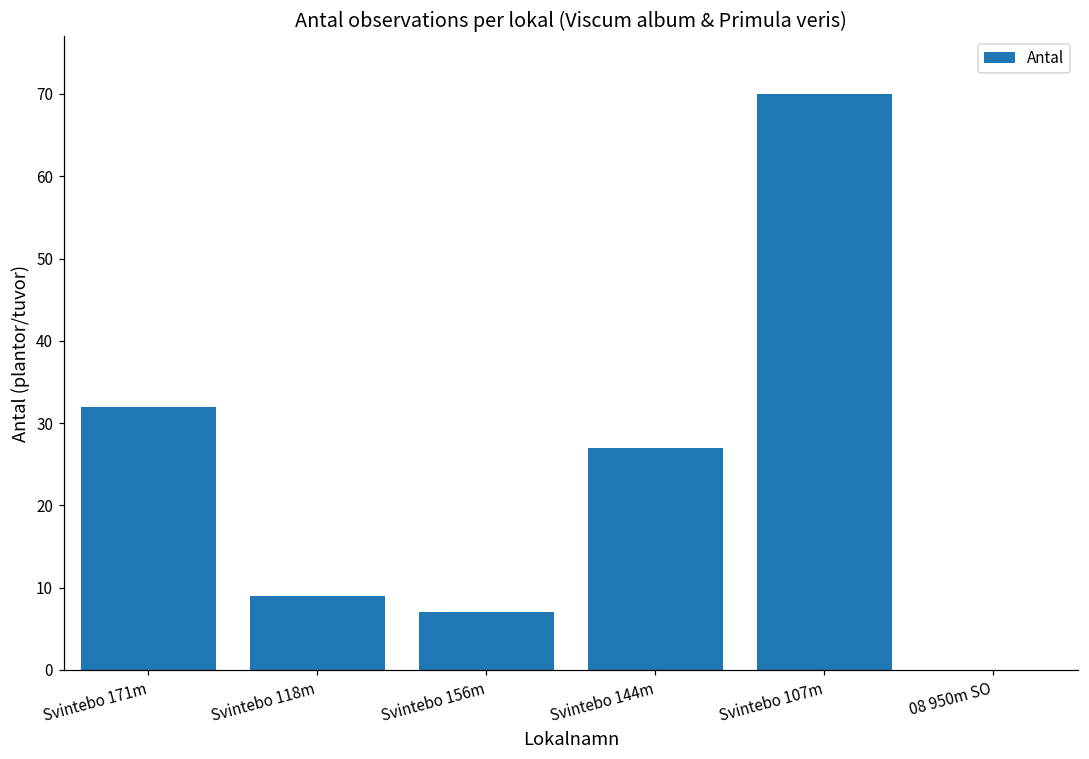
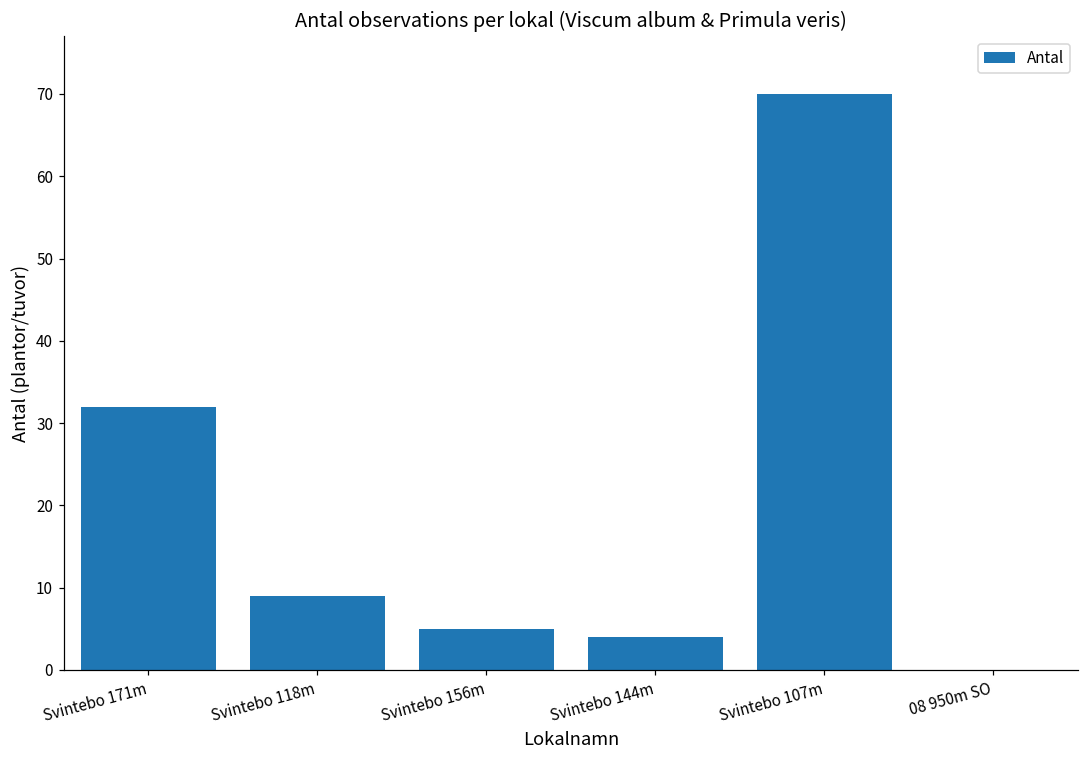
Svintebo 156m: 7 -> 5
Svintebo 144m: 27 -> 4
